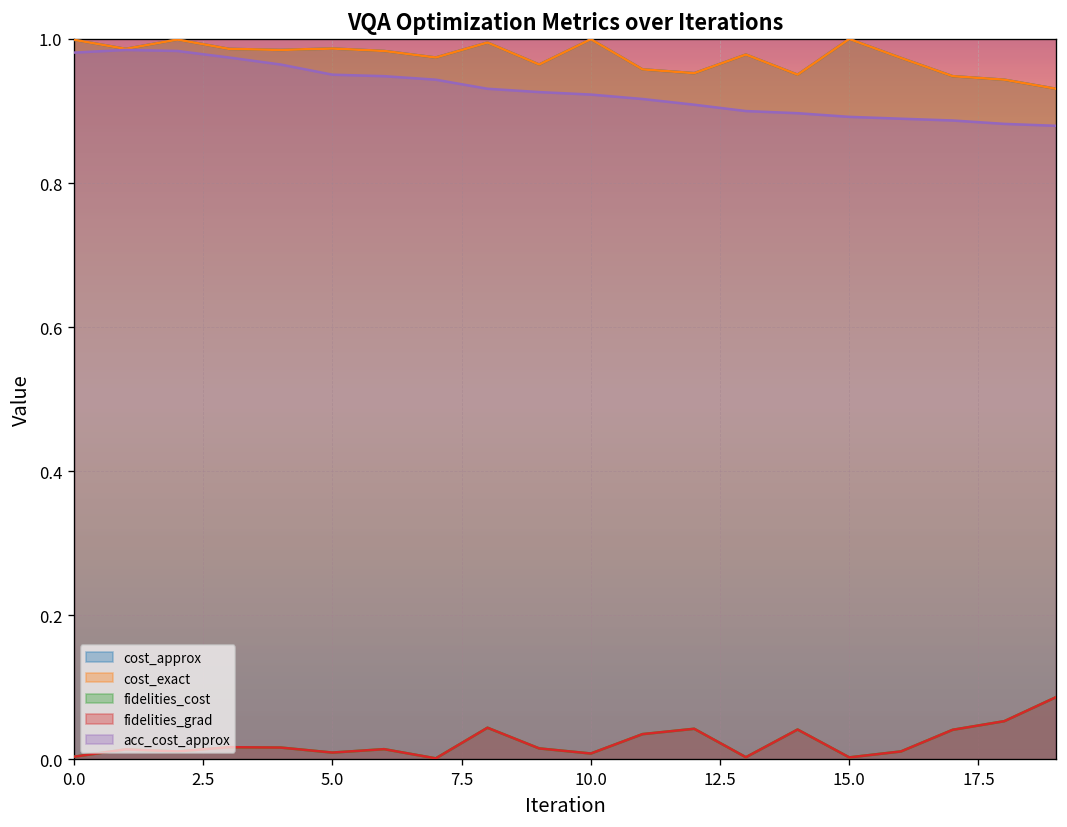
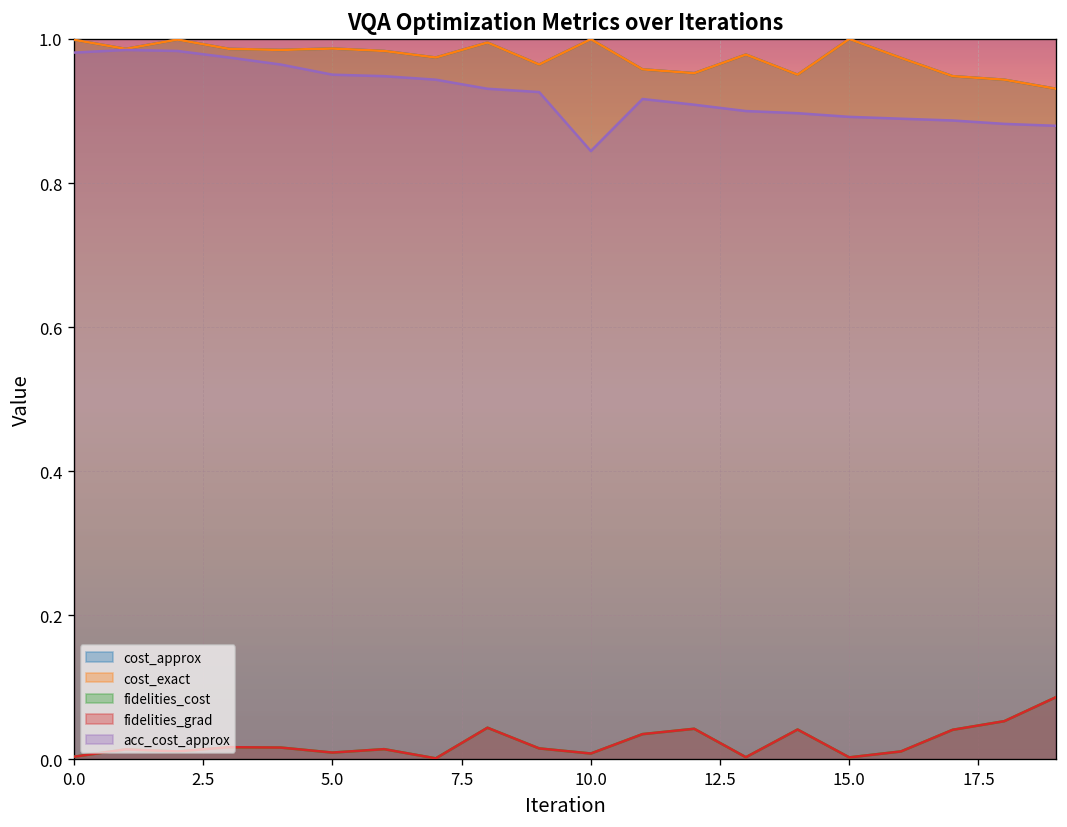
acc_cost_approx, 10.0: 0.92 -> 0.84
